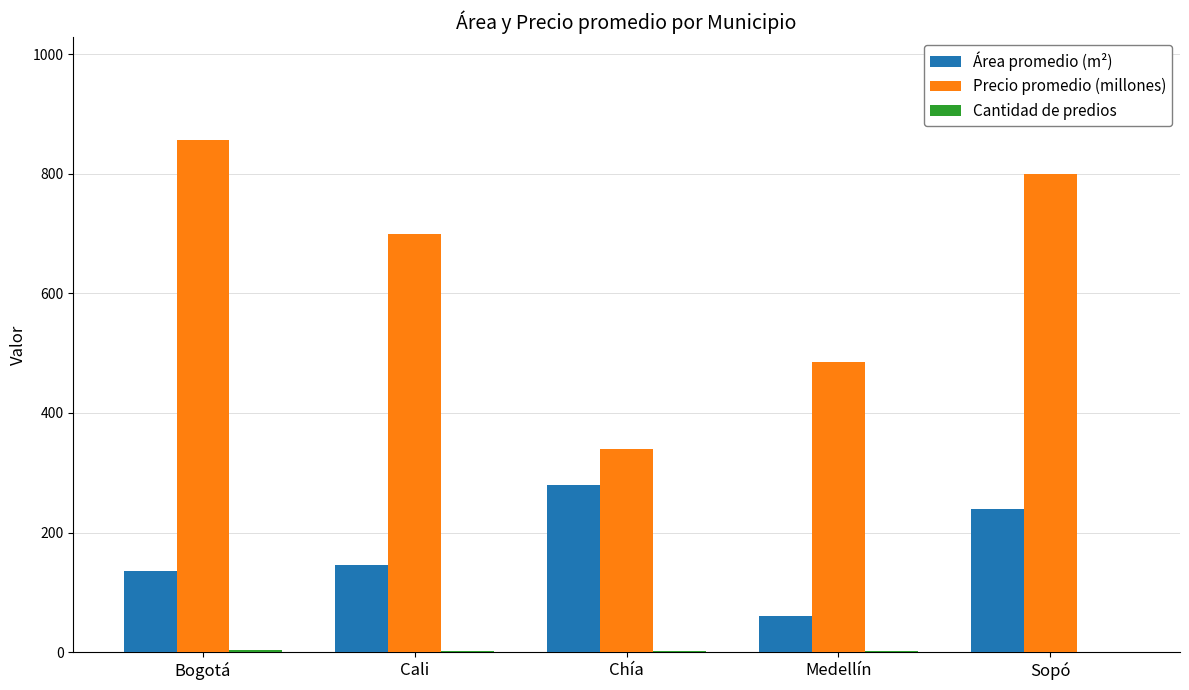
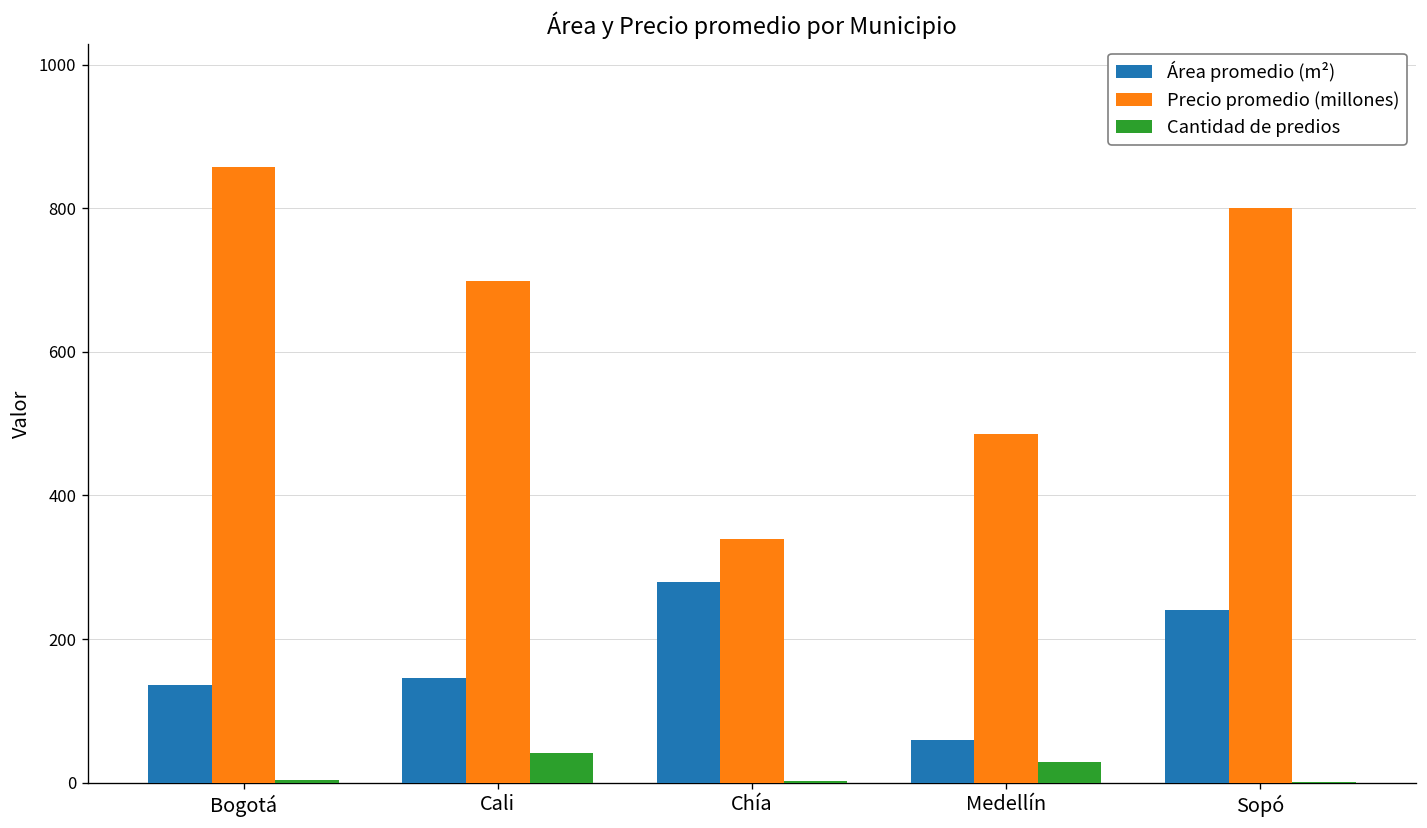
Cantidad de predios, Cali: 0 -> 40
Cantidad de predios, Medellín: 0 -> 30
